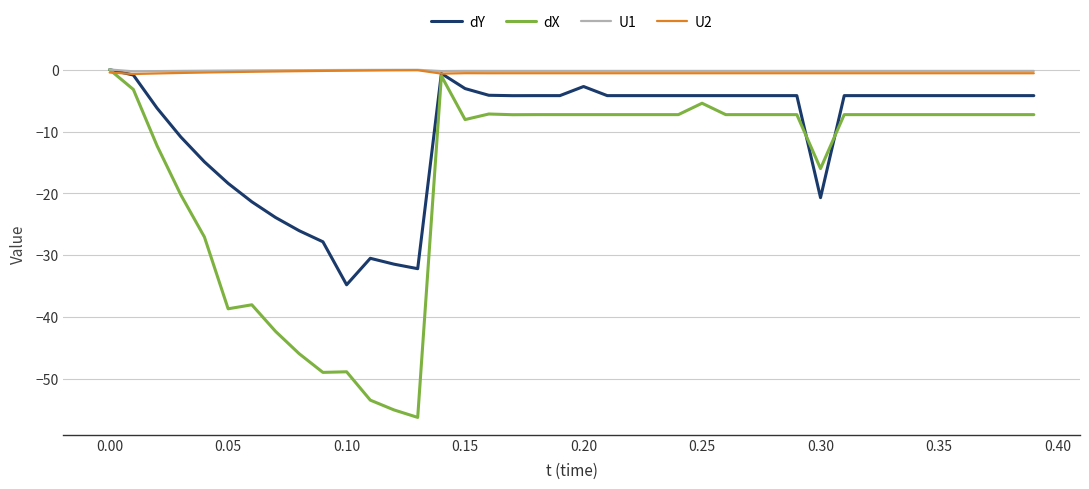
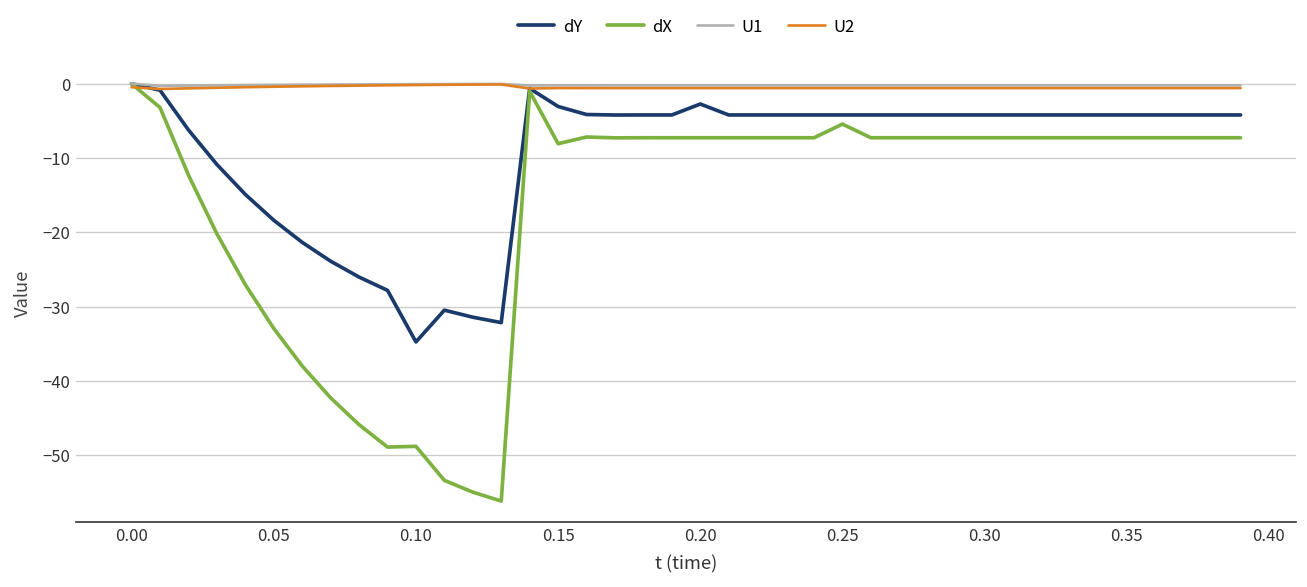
dX, 0.05: -39 -> -33
dY, 0.30: -21 -> -4
dX, 0.30: -16 -> -7
